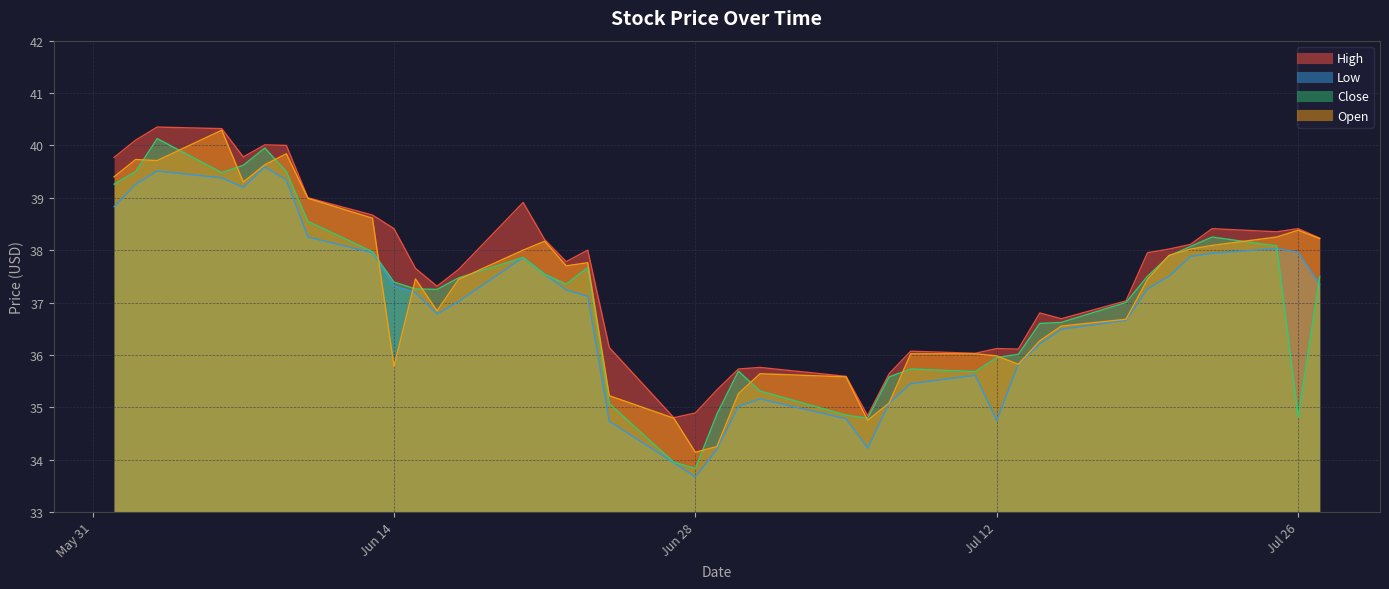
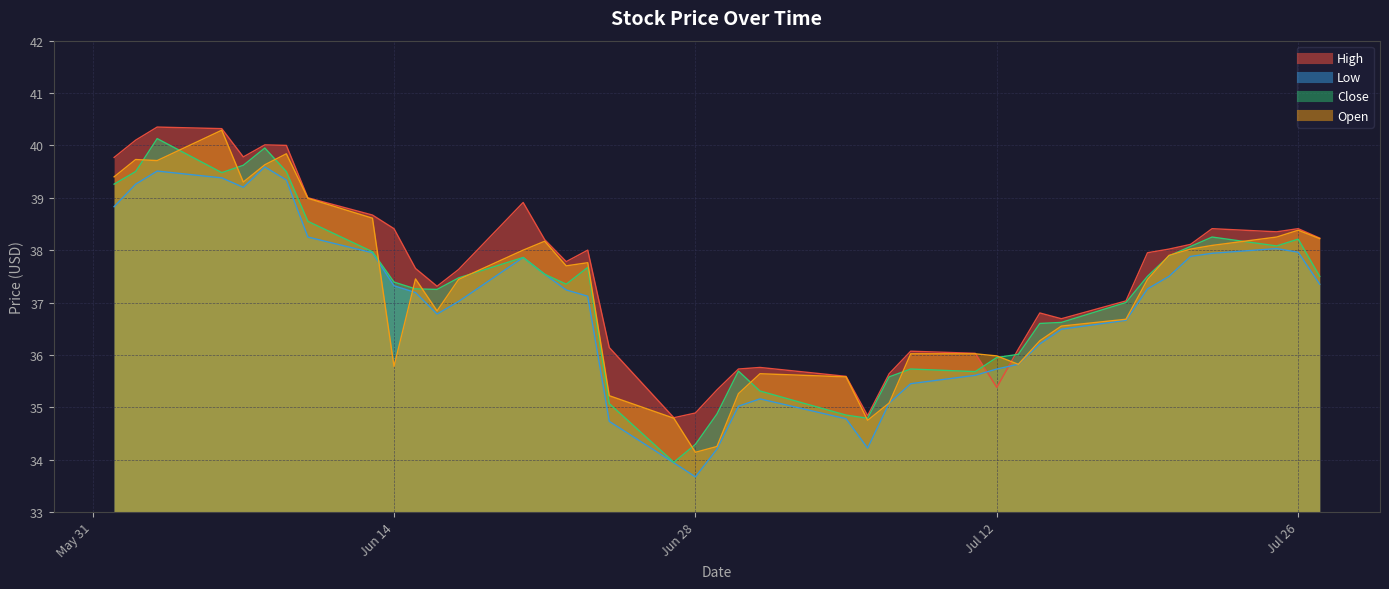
Close, Jun 28: 33.8 -> 34.3
High, Jul 12: 36.1 -> 35.4
Low, Jul 12: 34.8 -> 35.7
Close, Jul 26: 34.8 -> 38.2
